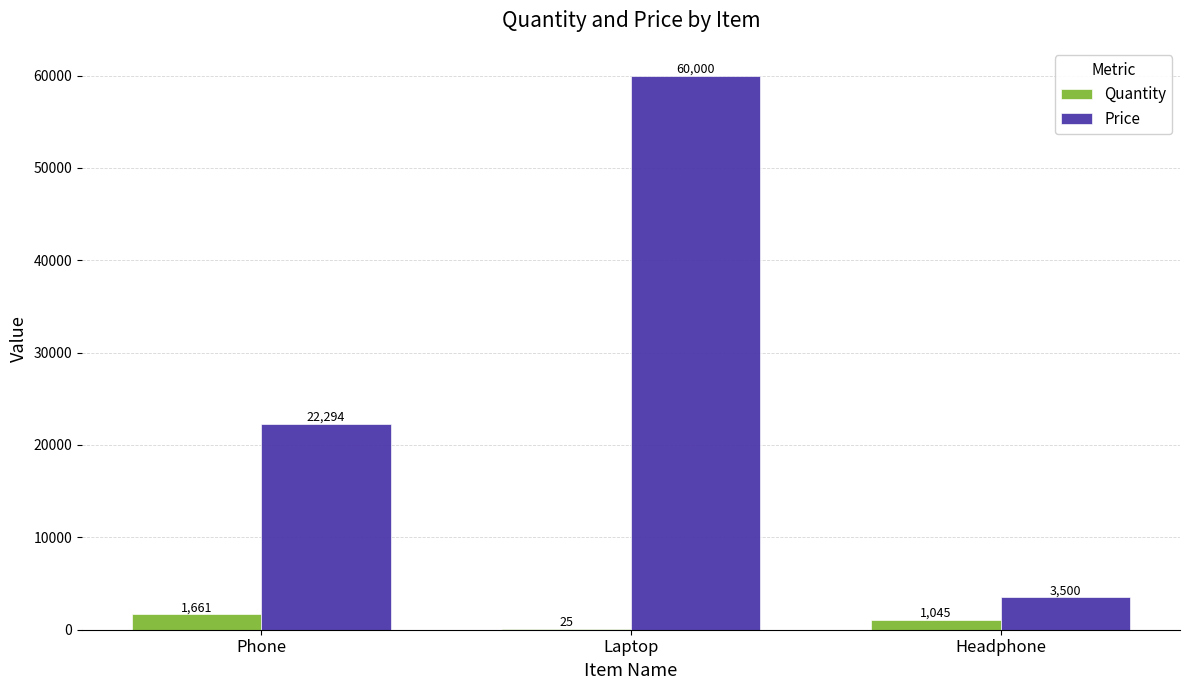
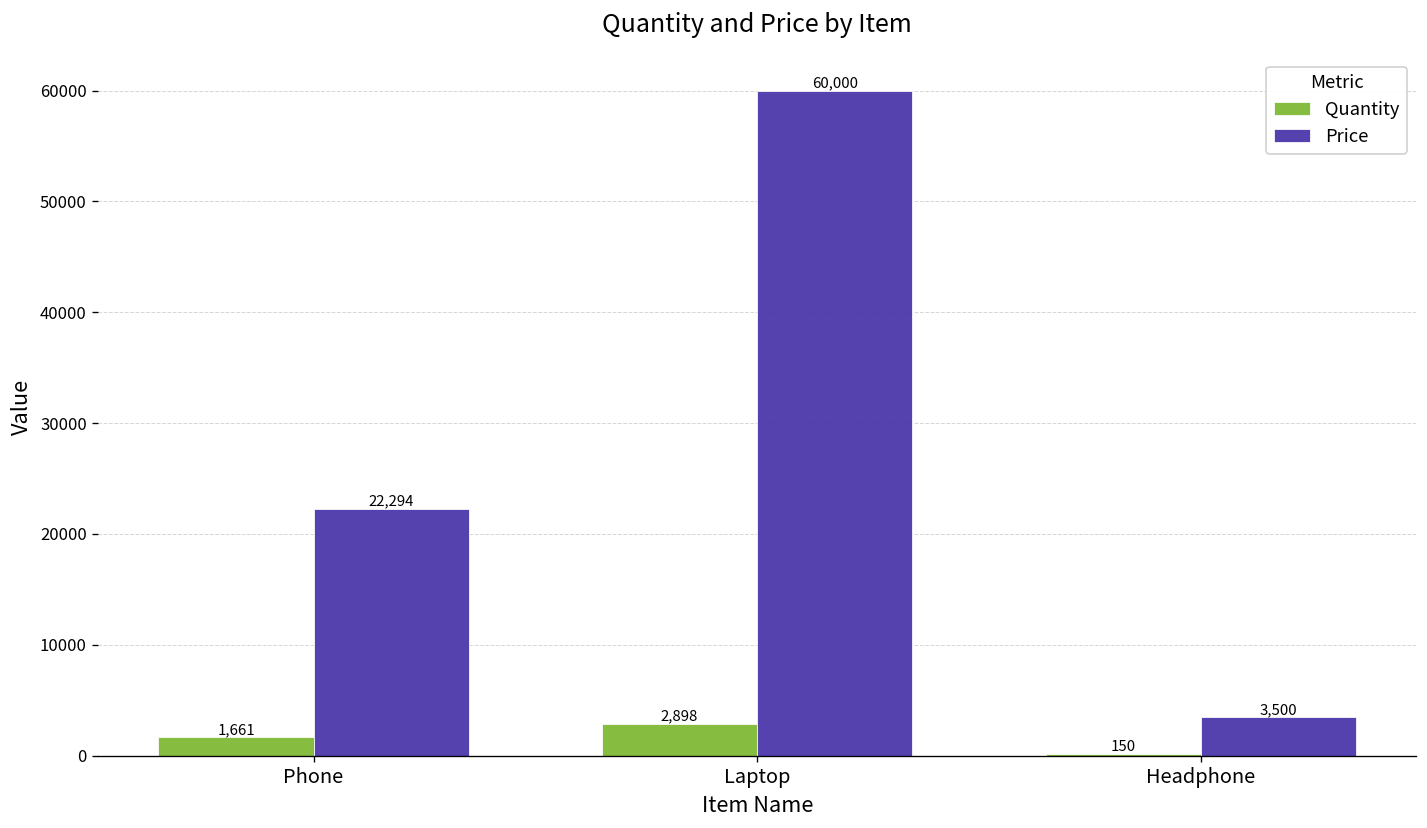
Quantity, Laptop: 25 -> 2,898
Quantity, Headphone: 1,045 -> 150
